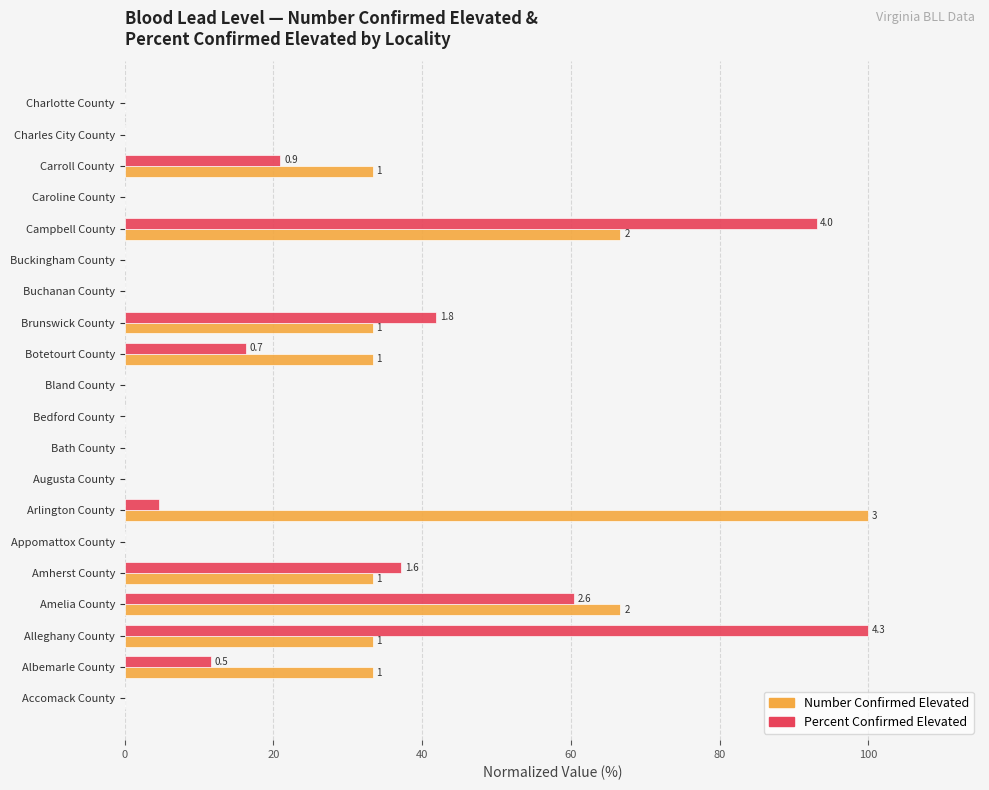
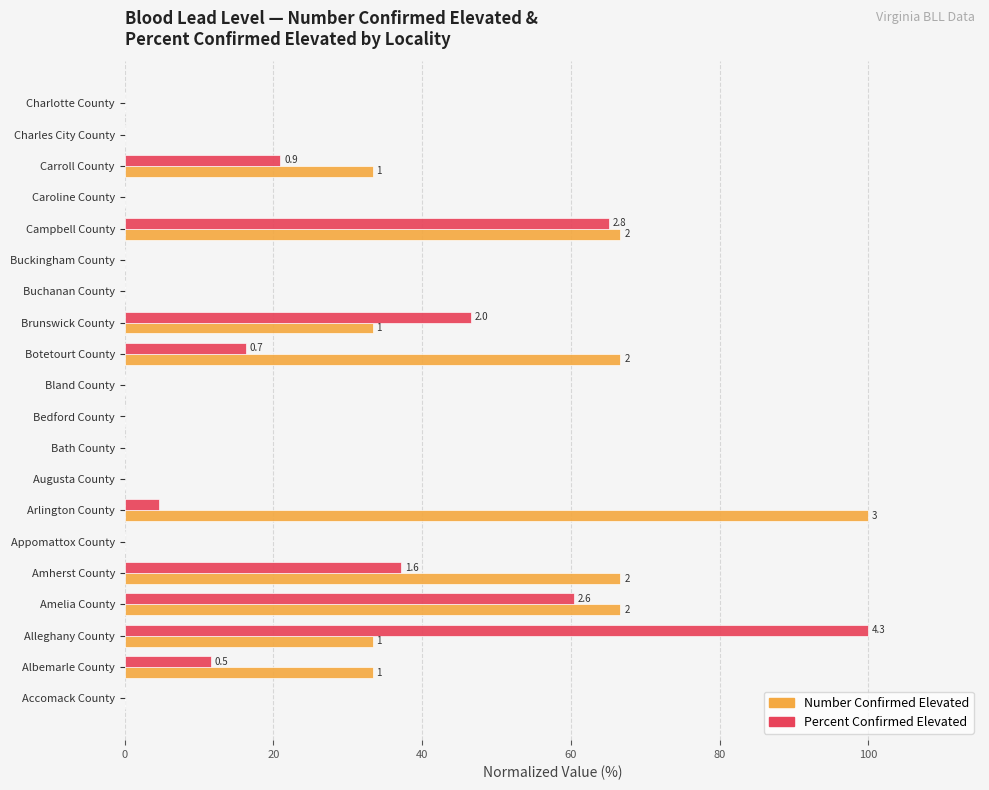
Percent Confirmed Elevated, Campbell County: 4.0 -> 2.8
Percent Confirmed Elevated, Brunswick County: 1.8 -> 2.0
Number Confirmed Elevated, Botetourt County: 1 -> 2
Number Confirmed Elevated, Amherst County: 1 -> 2
